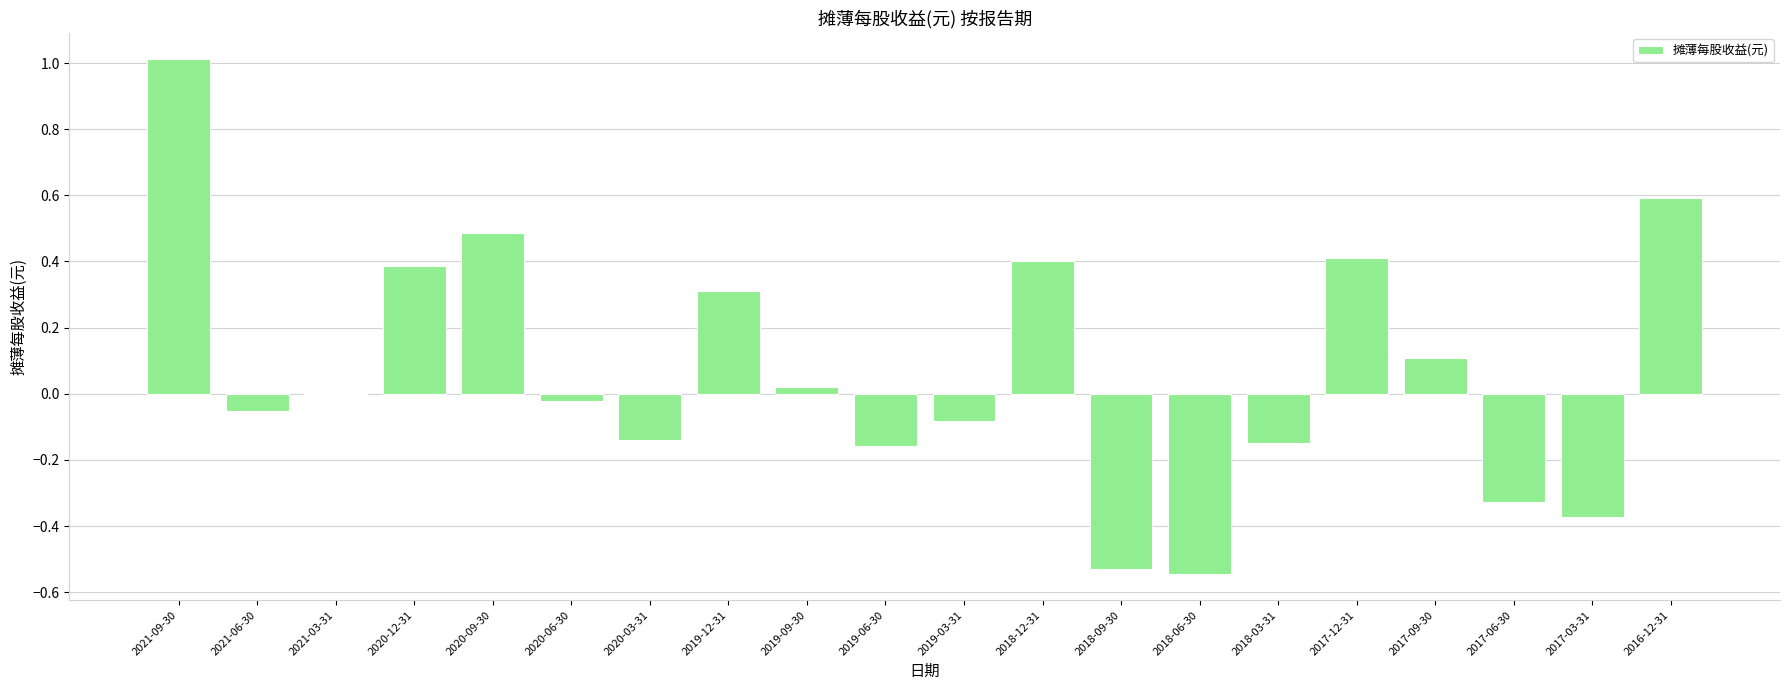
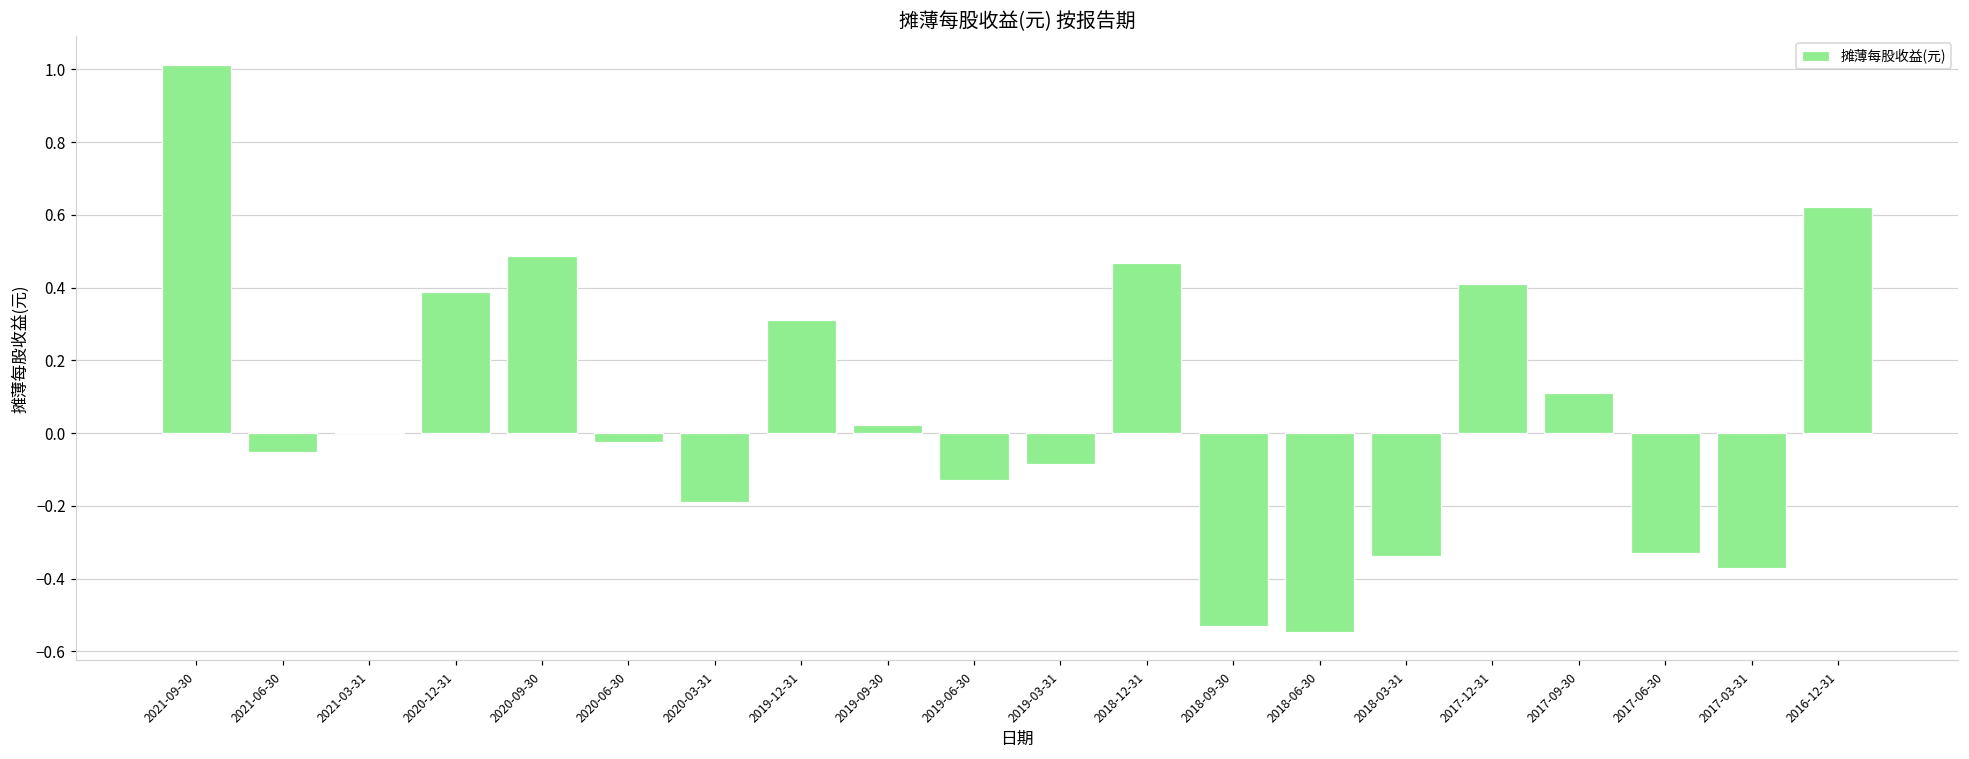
2020-03-31: -0.14 -> -0.19
2019-06-30: -0.16 -> -0.13
2018-12-31: 0.40 -> 0.47
2018-03-31: -0.15 -> -0.34
2016-12-31: 0.59 -> 0.62
